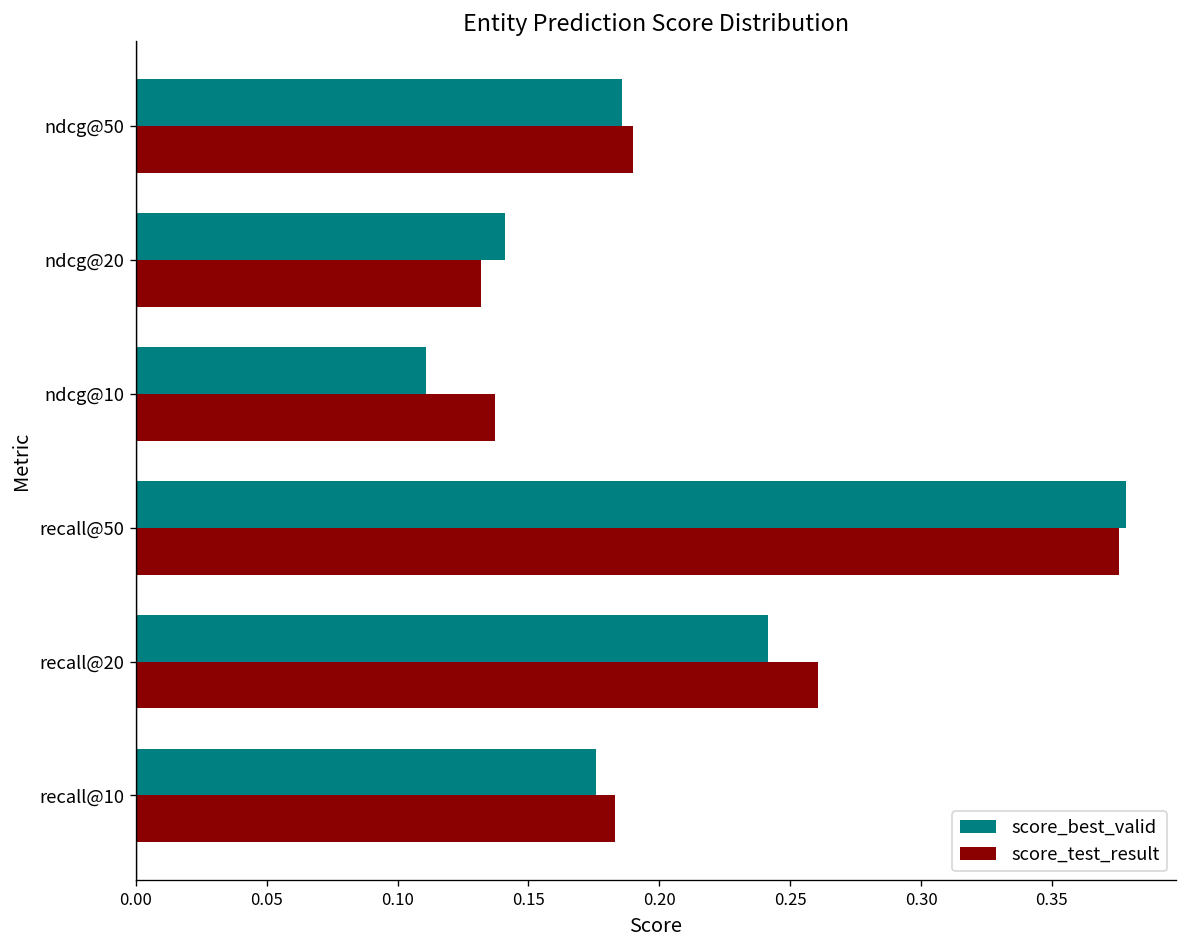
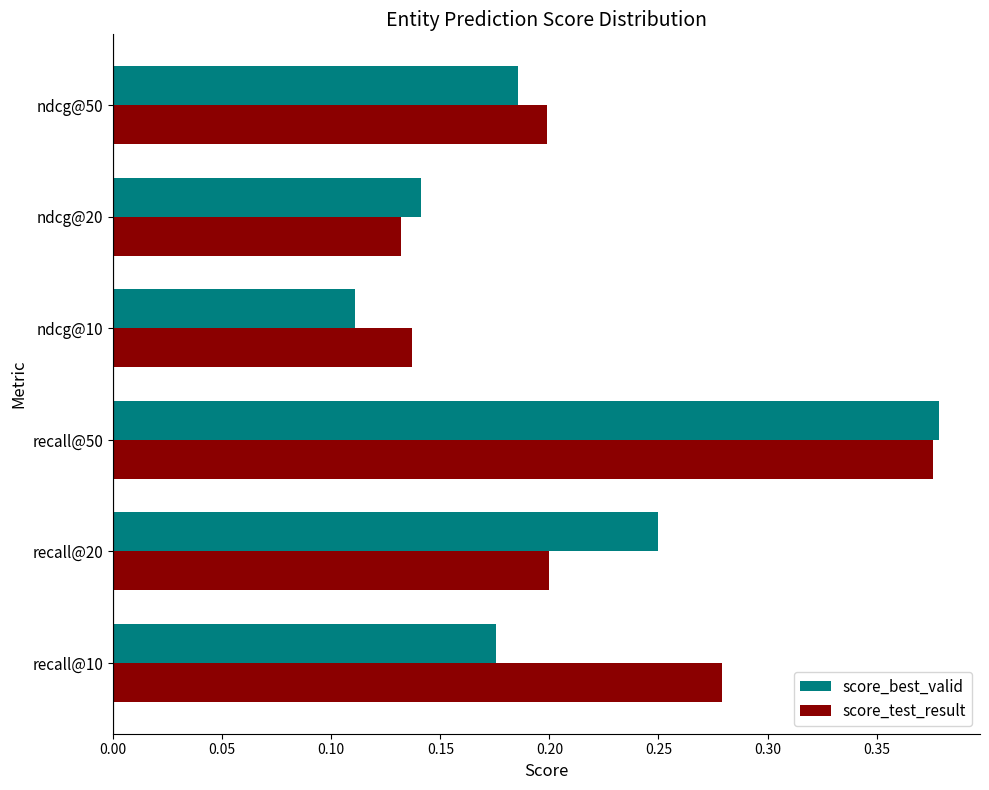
score_test_result, ndcg@50: 0.190 -> 0.199
score_best_valid, recall@20: 0.242 -> 0.250
score_test_result, recall@20: 0.261 -> 0.200
score_test_result, recall@10: 0.183 -> 0.279
